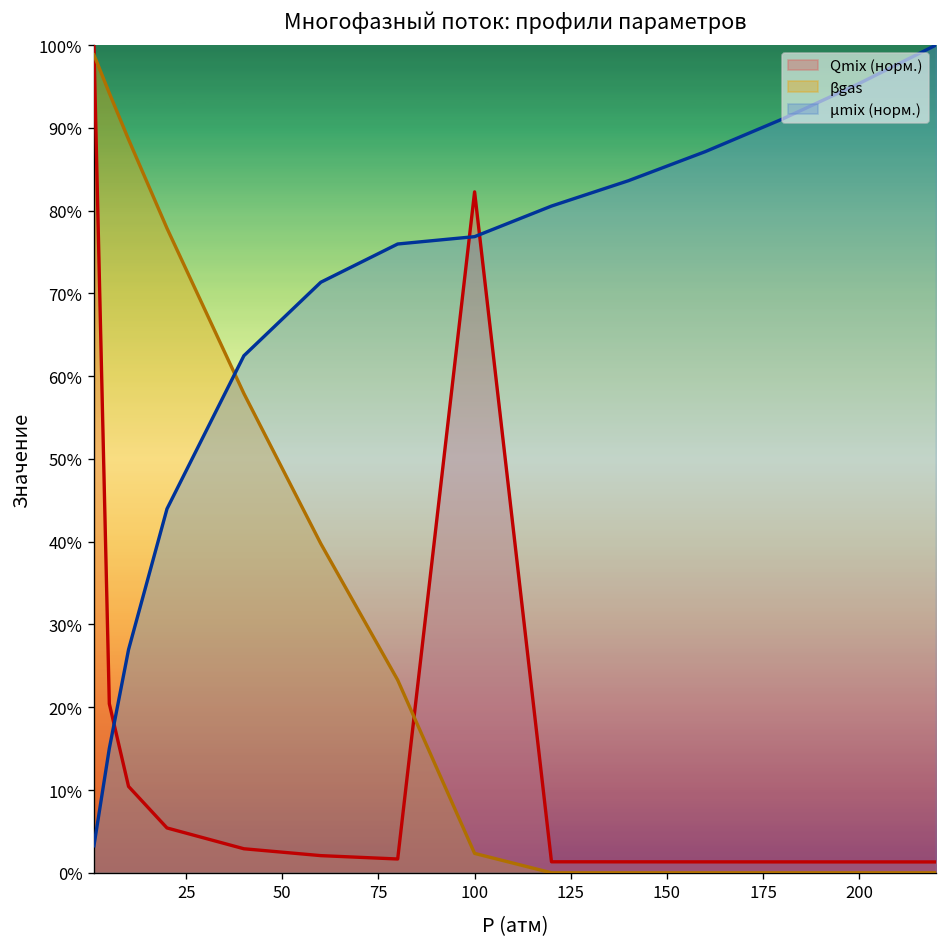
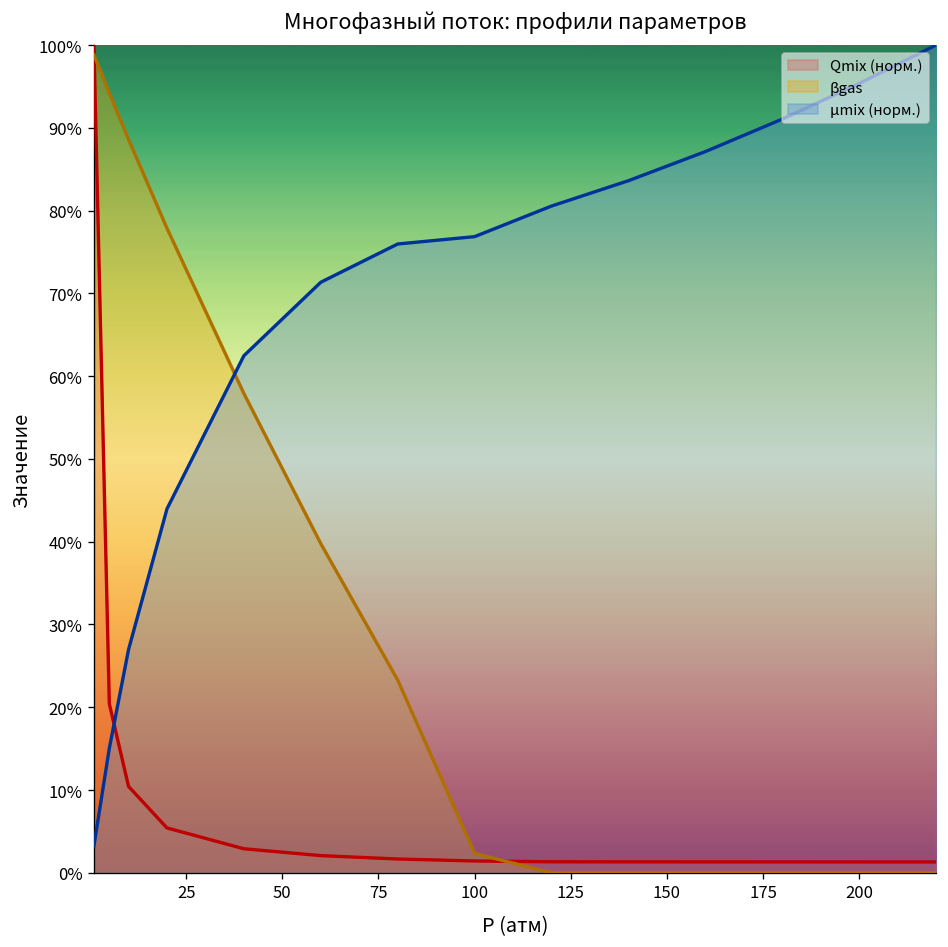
Qmix (норм.), 100: 82% -> 1%
